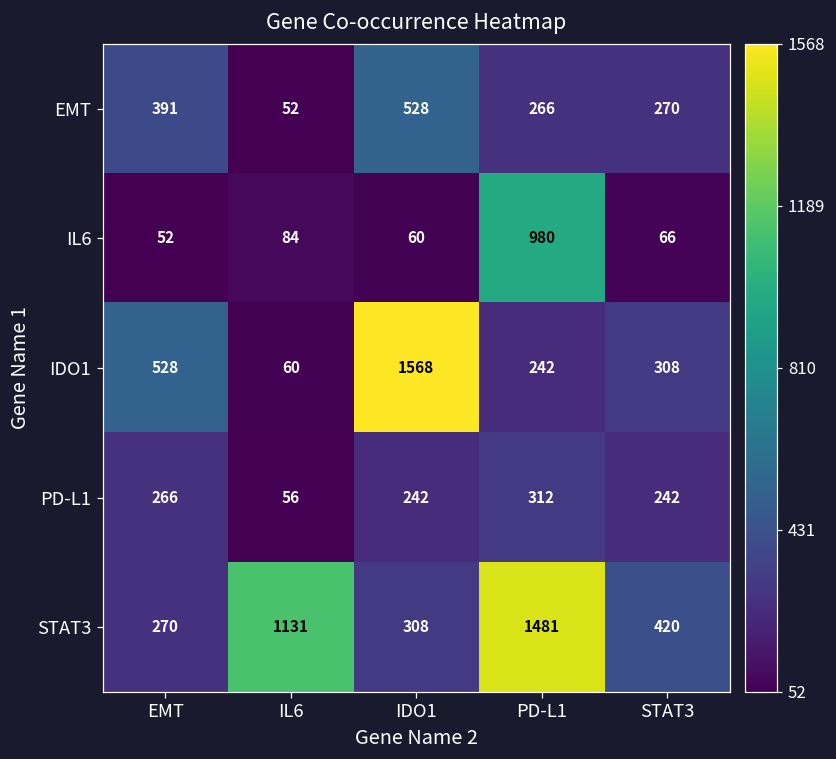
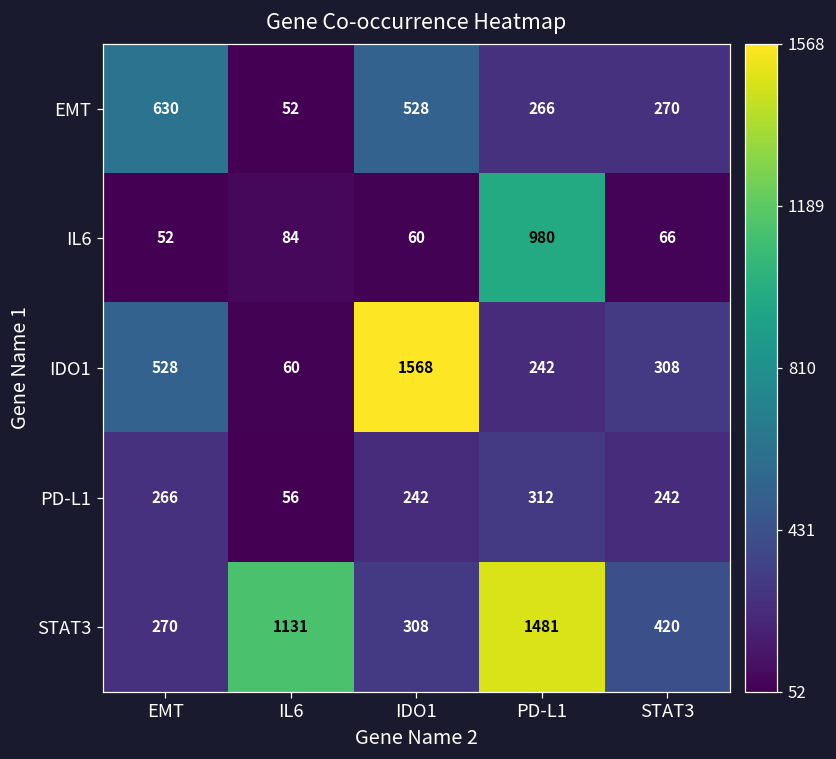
EMT, EMT: 391 -> 630
